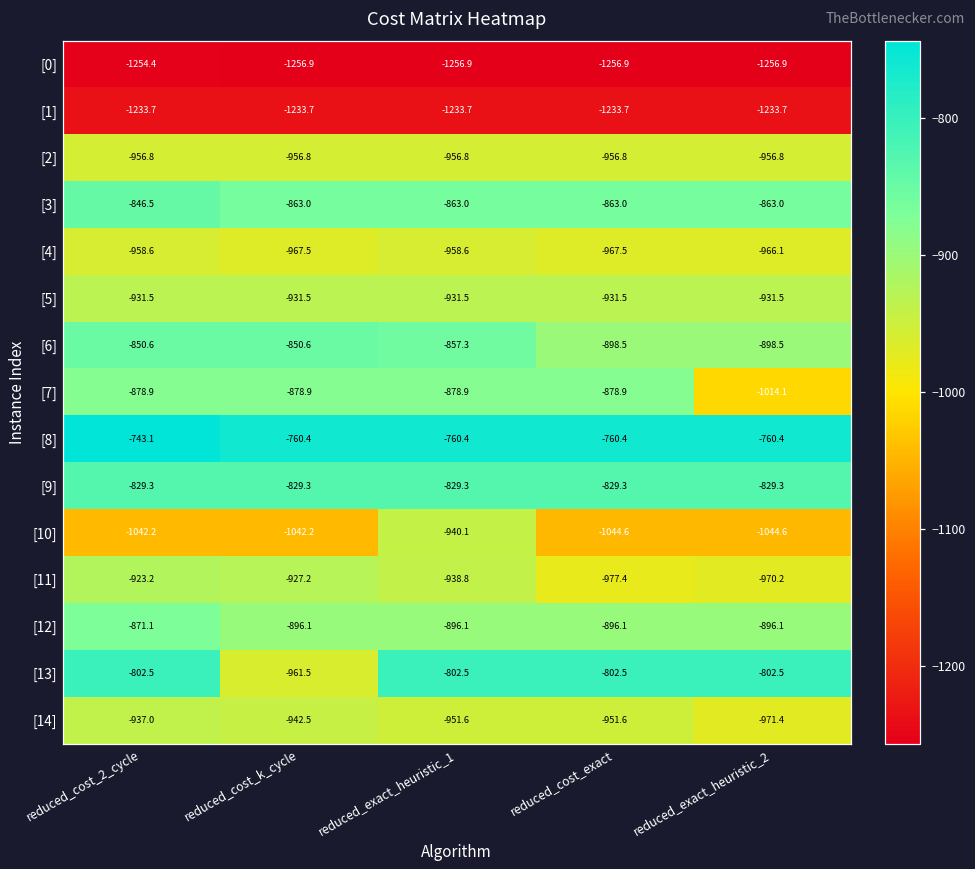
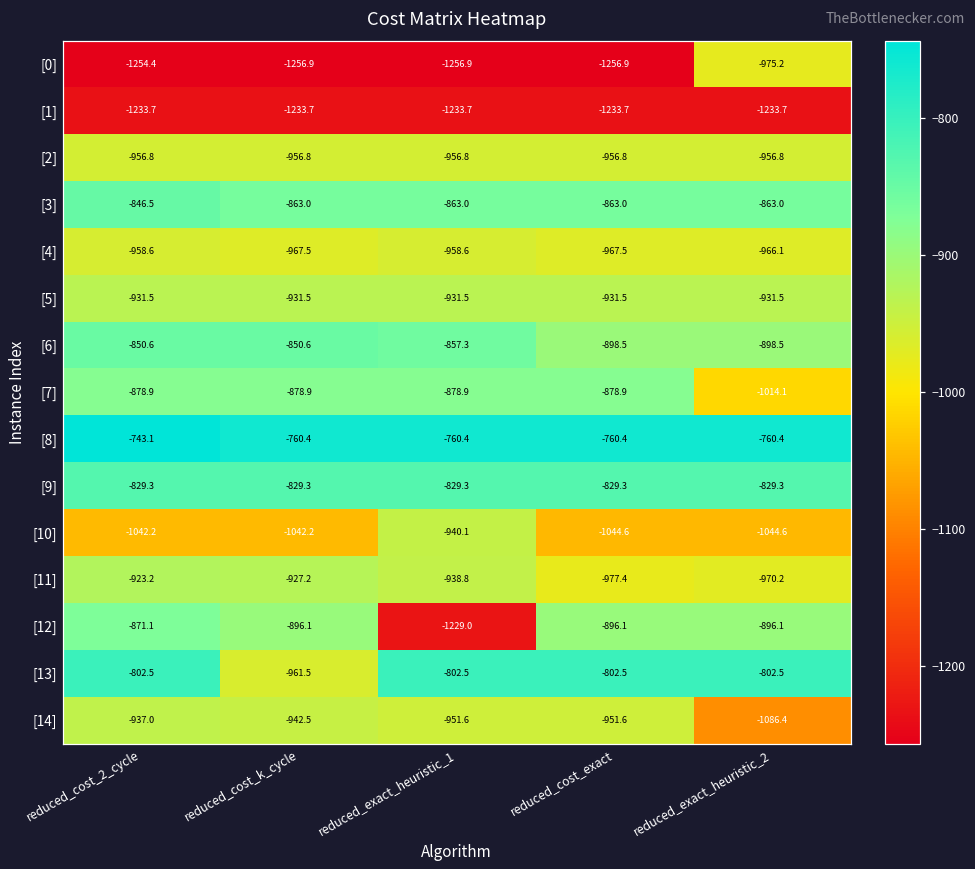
[0], reduced_exact_heuristic_2: -1256.9 -> -975.2
[12], reduced_exact_heuristic_1: -896.1 -> -1229.0
[14], reduced_exact_heuristic_2: -971.4 -> -1086.4
